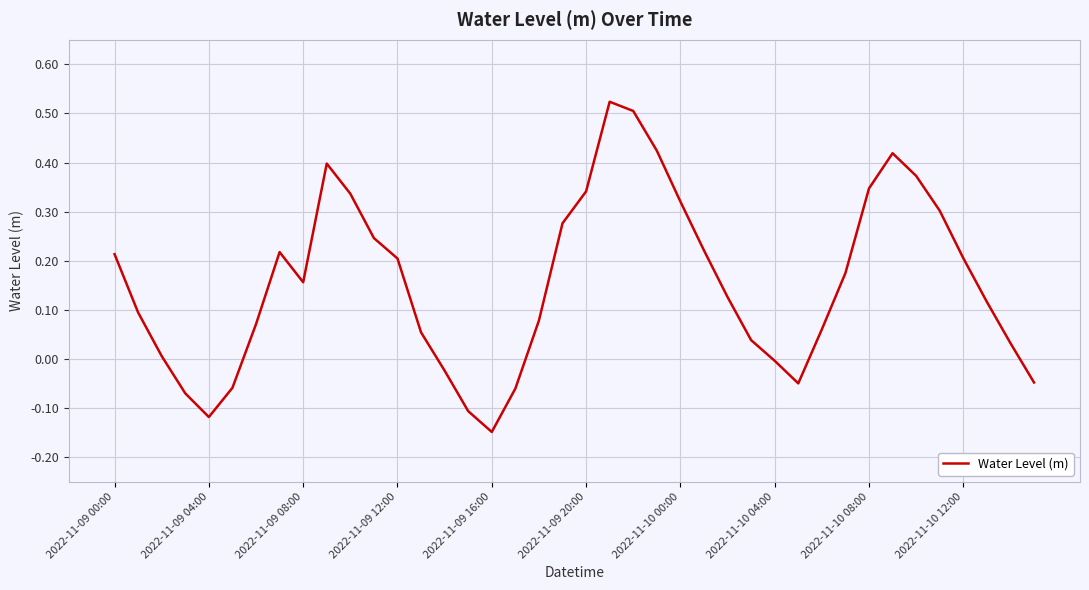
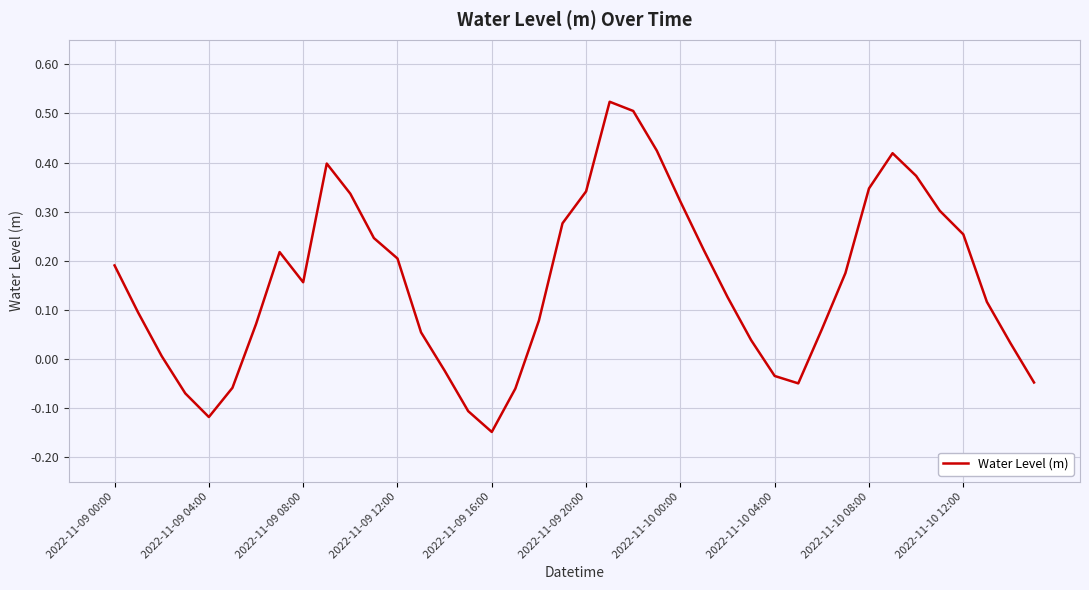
2022-11-09 00:00: 0.21 -> 0.19
2022-11-10 04:00: 0.00 -> -0.03
2022-11-10 12:00: 0.21 -> 0.25
